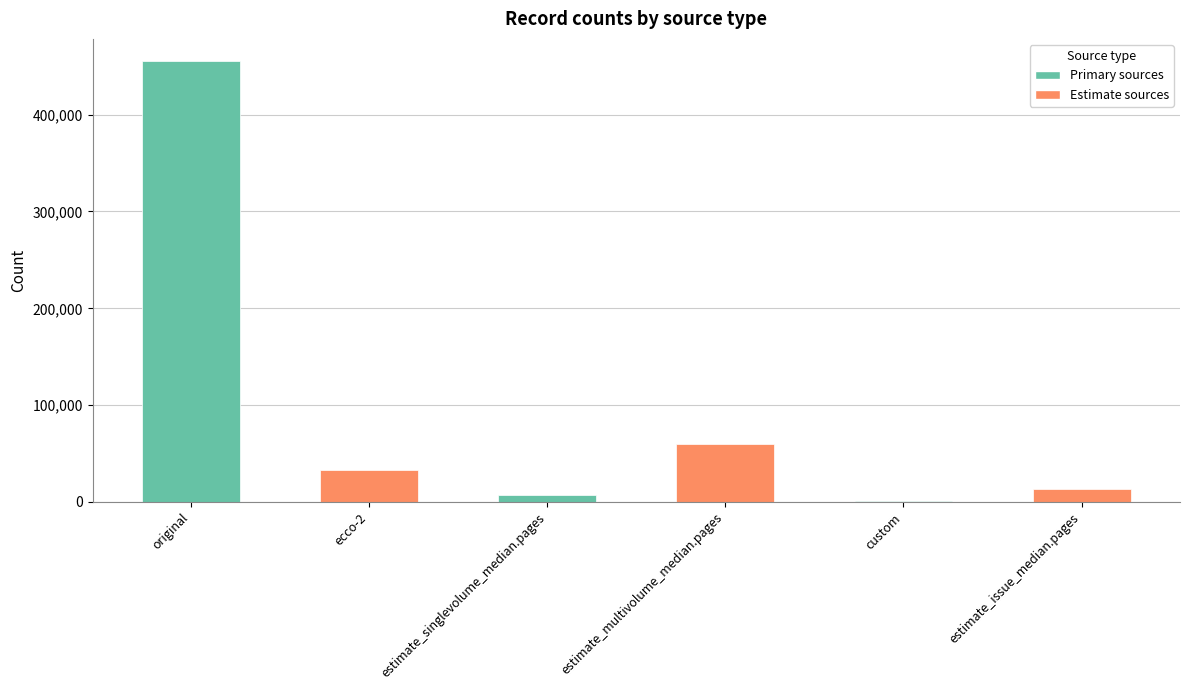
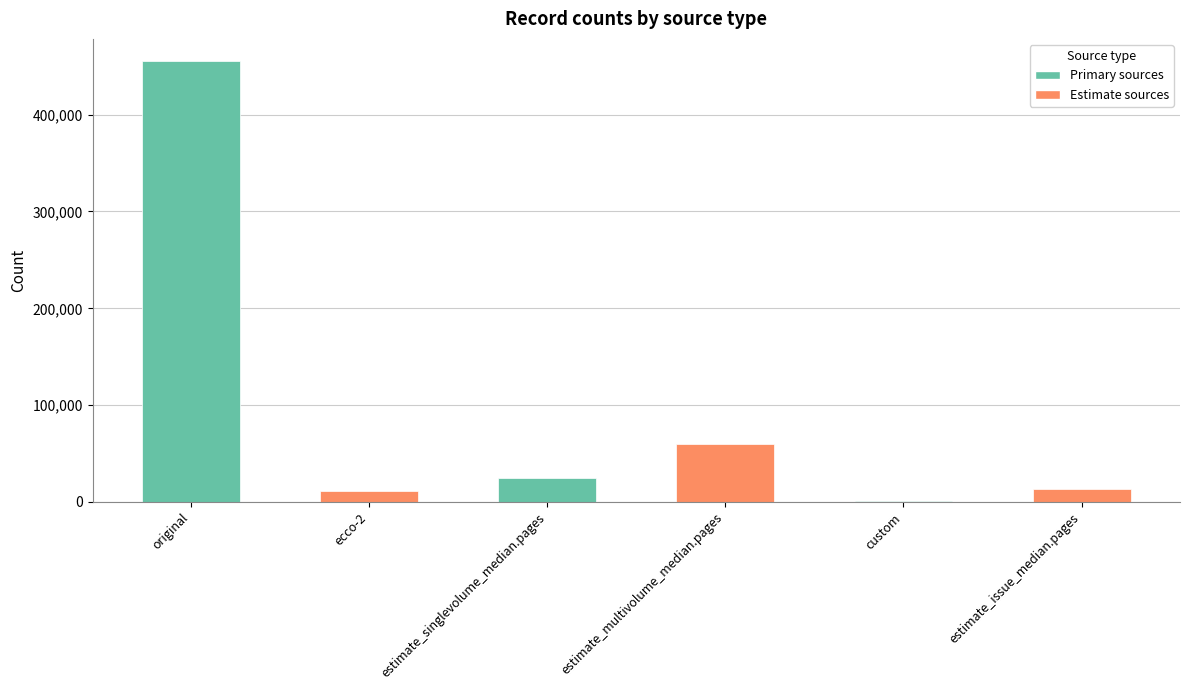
ecco-2: 30,000 -> 10,000
estimate_singlevolume_median.pages: 10,000 -> 30,000
